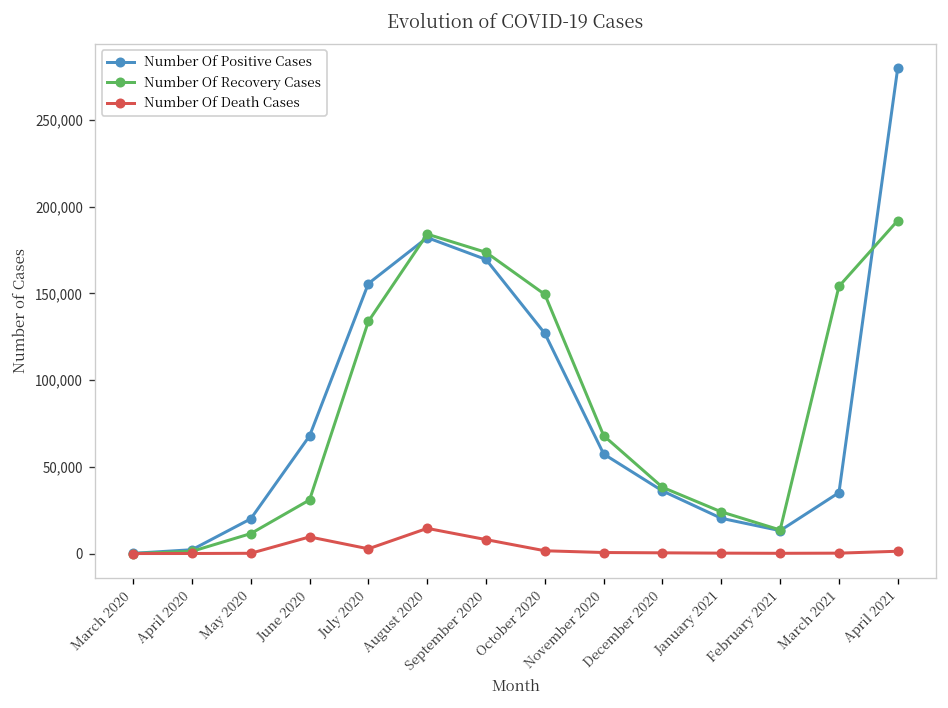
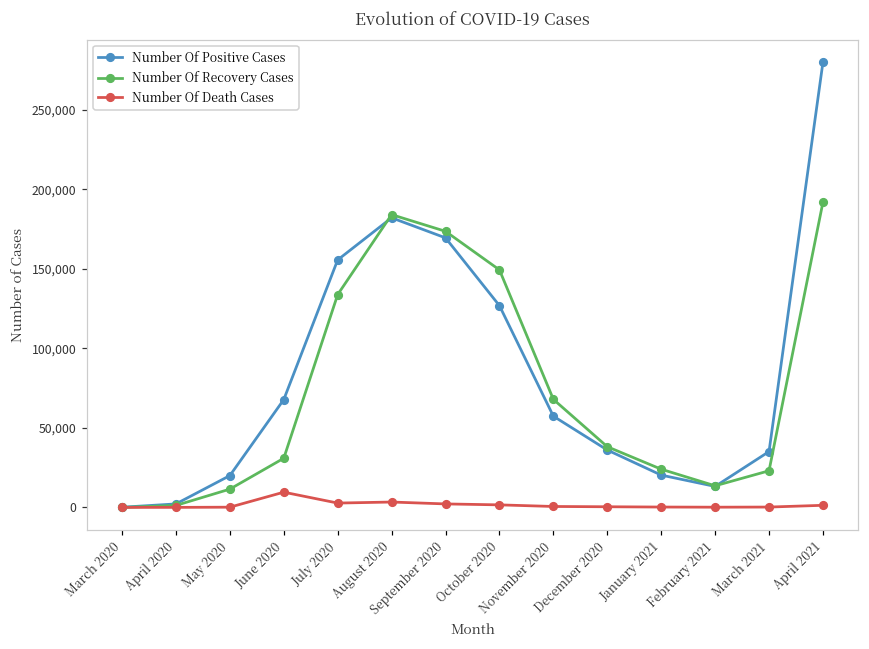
Number Of Death Cases, August 2020: 15,000 -> 3,000
Number Of Death Cases, September 2020: 8,000 -> 2,000
Number Of Recovery Cases, March 2021: 154,000 -> 23,000
